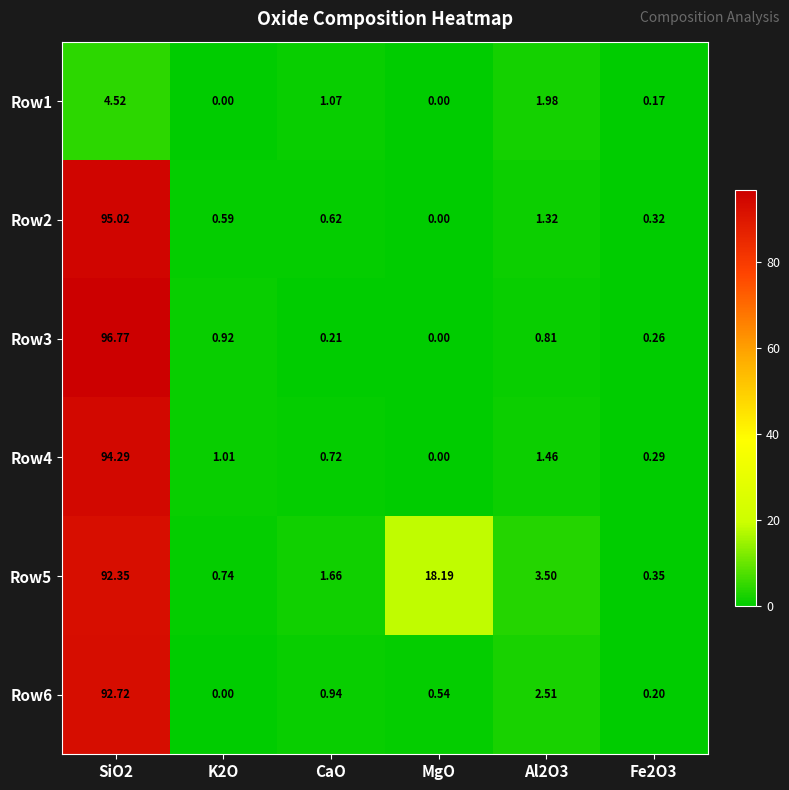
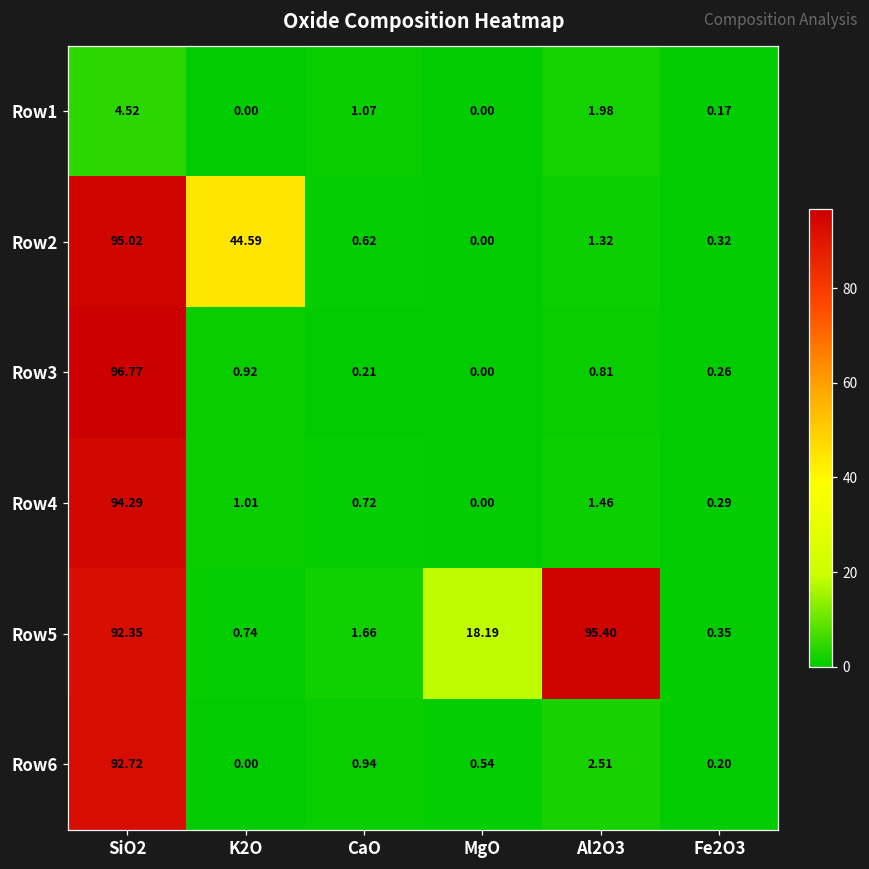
Row2, K2O: 0.59 -> 44.59
Row5, Al2O3: 3.50 -> 95.40
